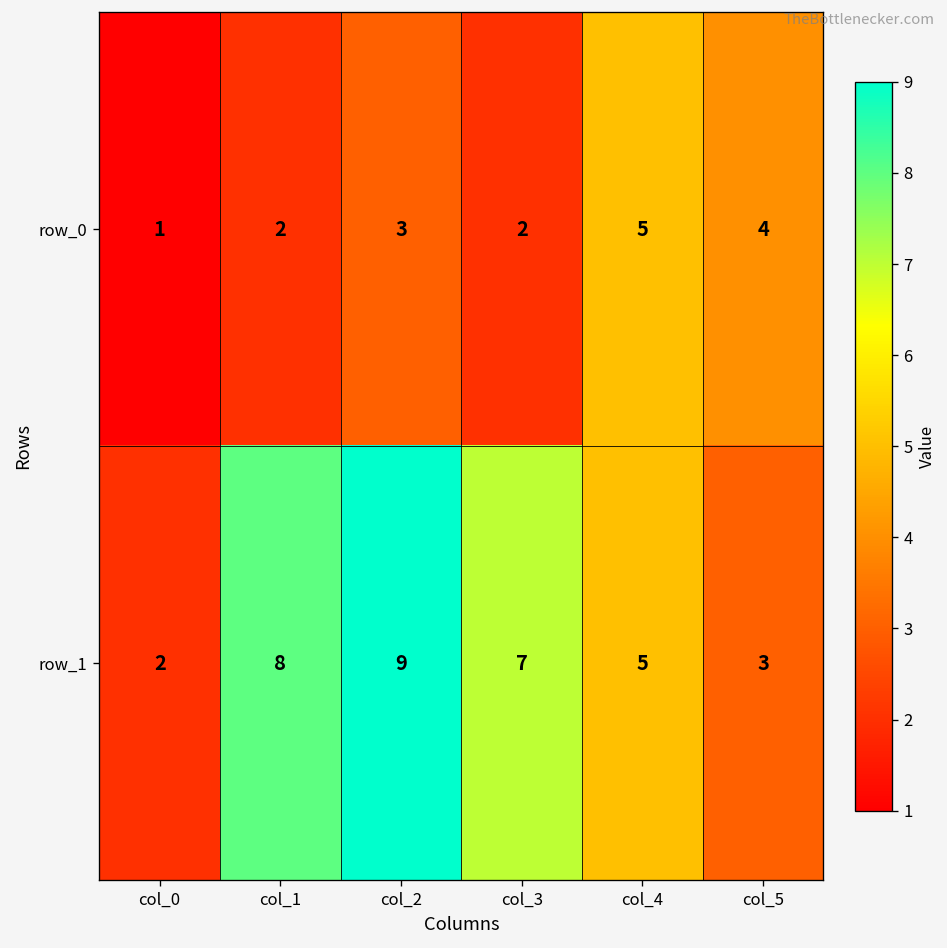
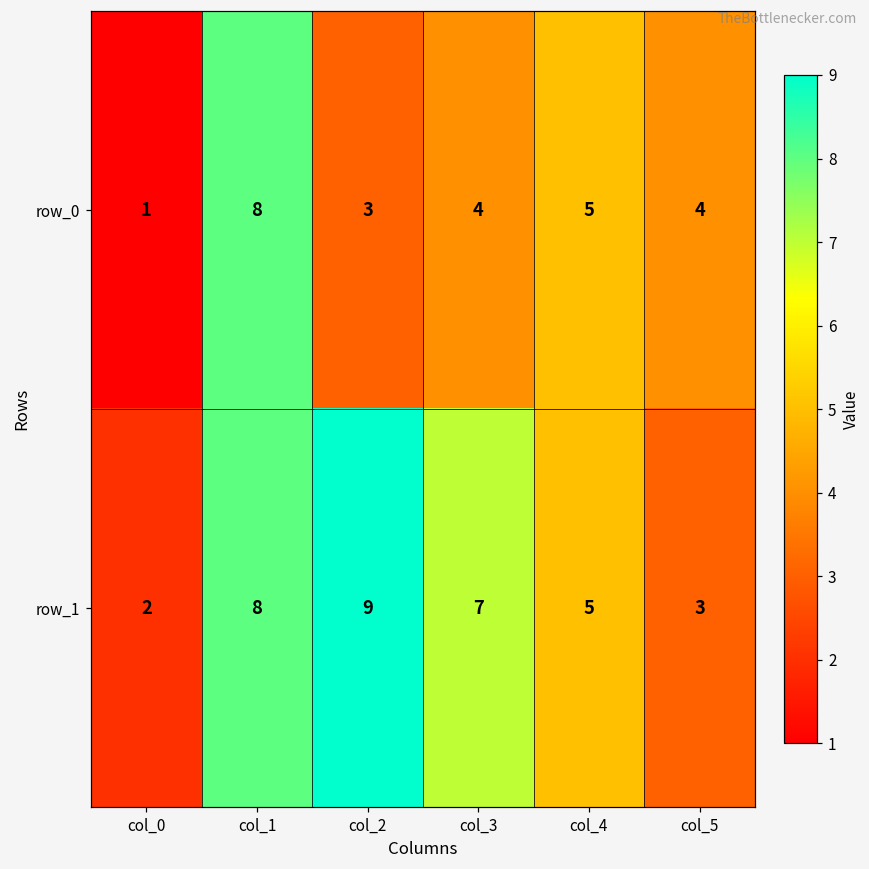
row_0, col_1: 2 -> 8
row_0, col_3: 2 -> 4
